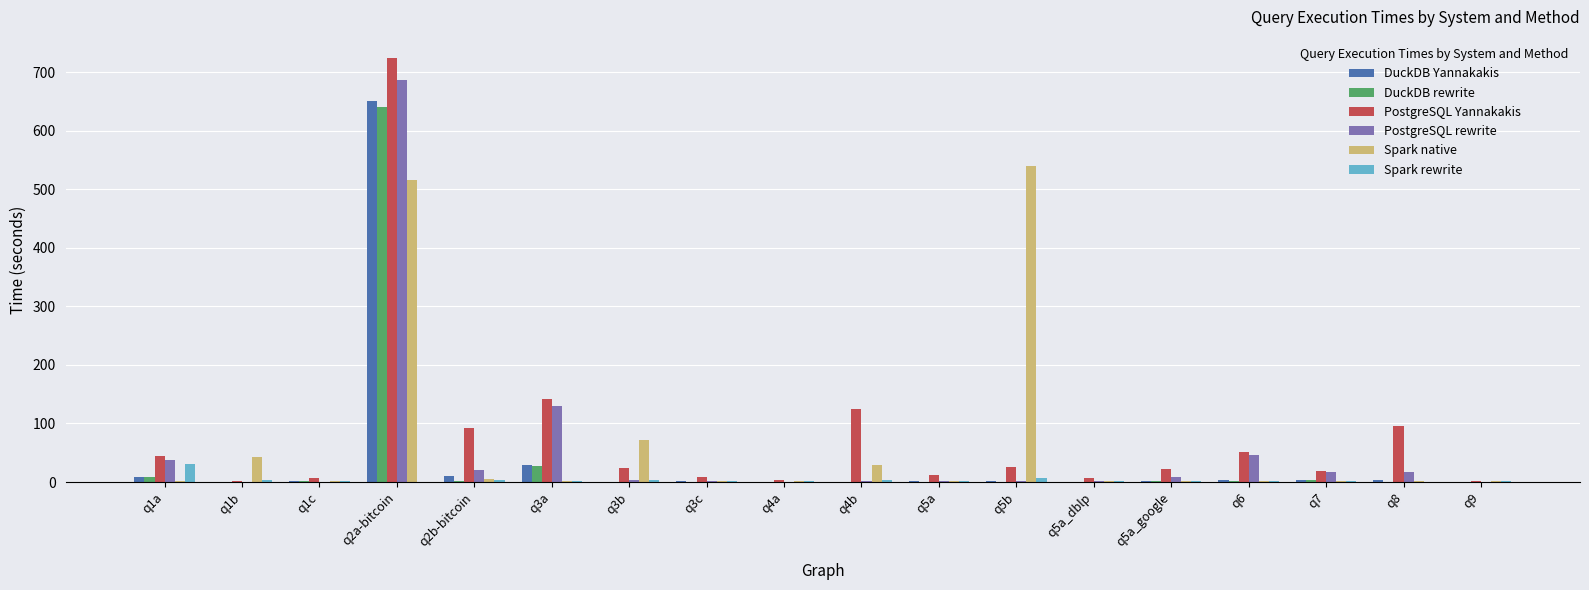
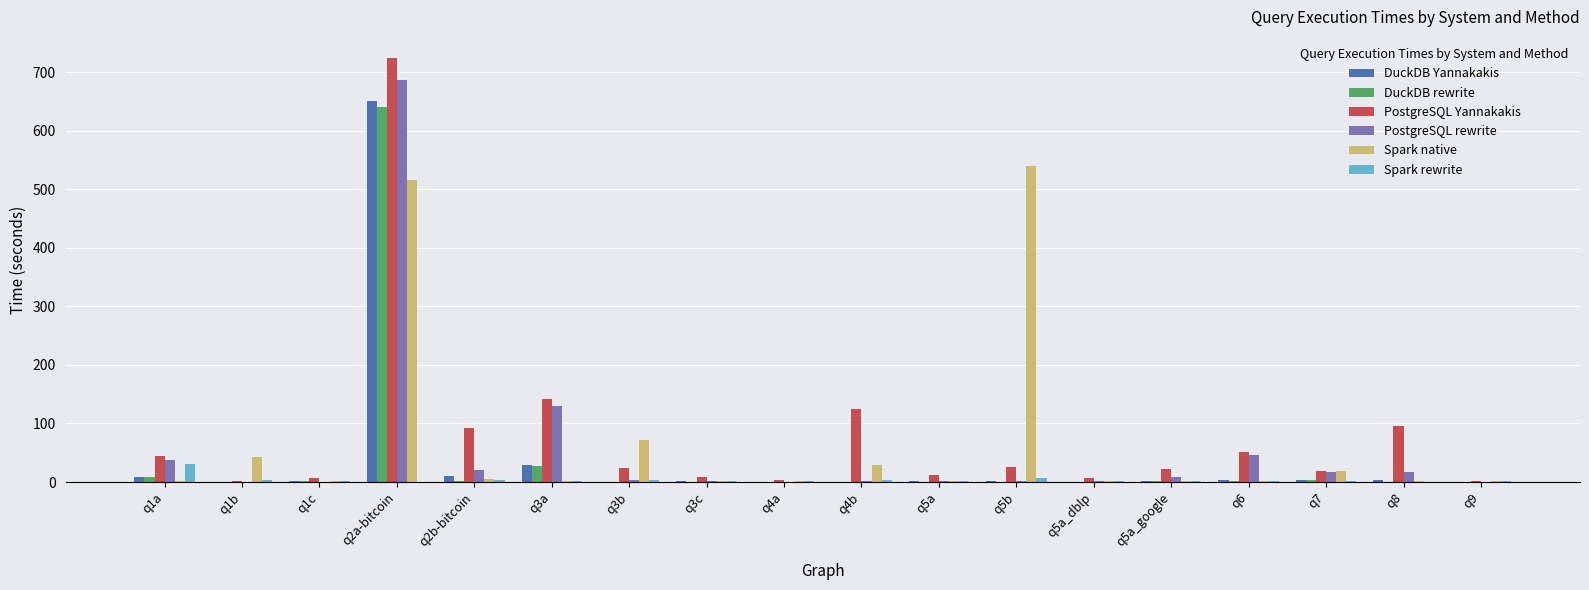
Spark native, q7: 0 -> 20
